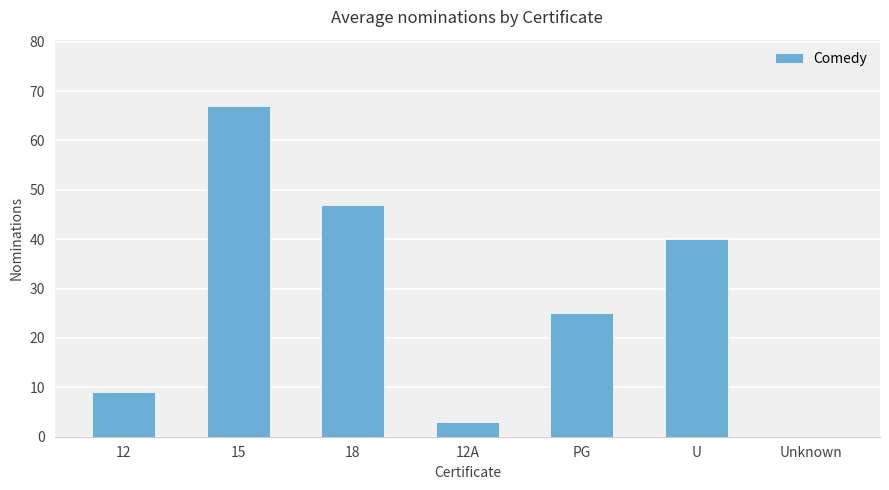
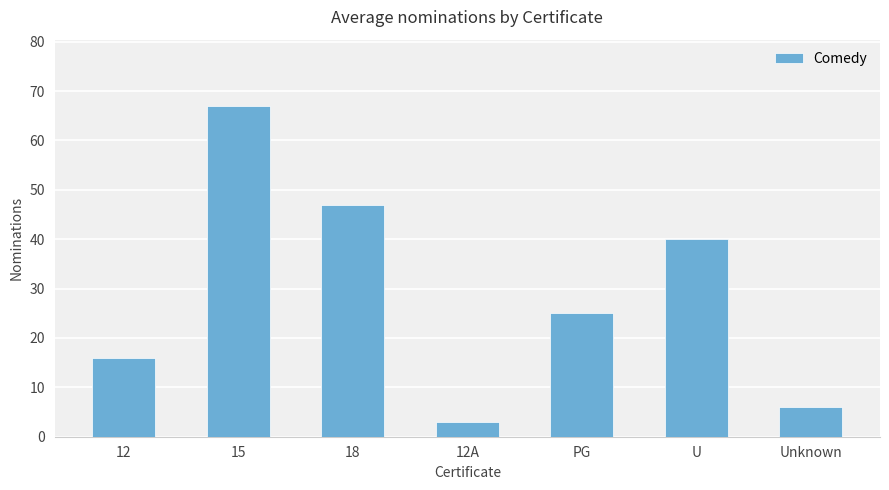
12: 9 -> 16
Unknown: 0 -> 6
